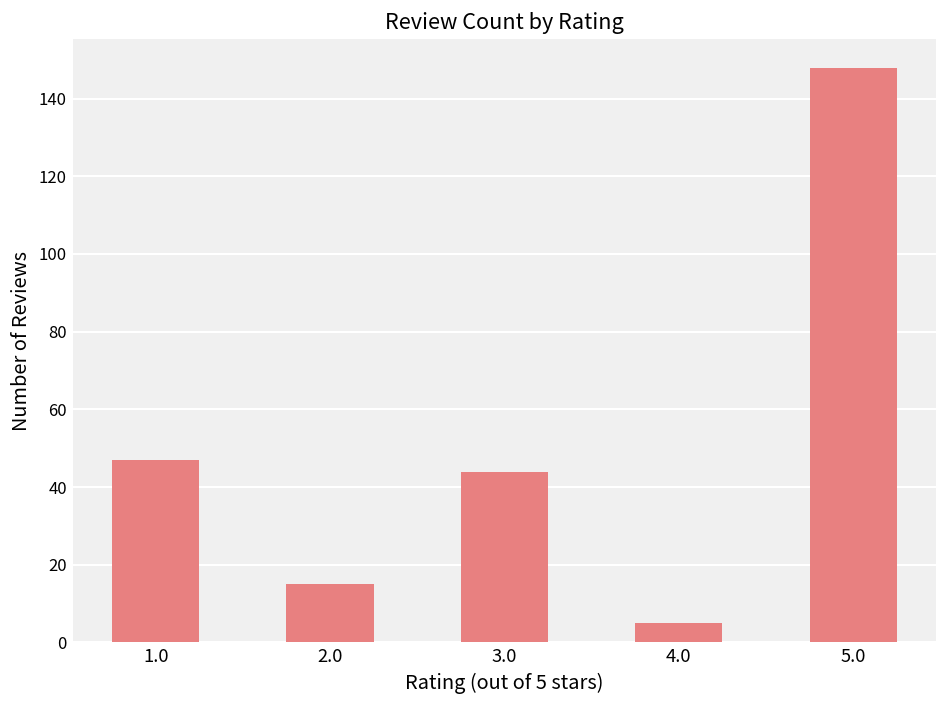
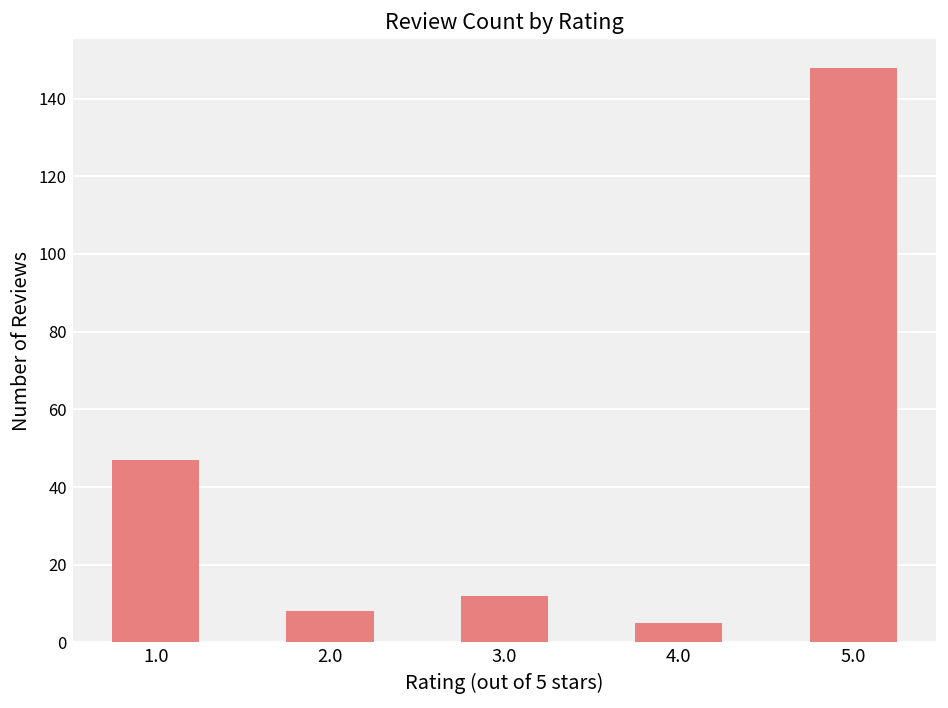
2.0: 15 -> 8
3.0: 44 -> 12
